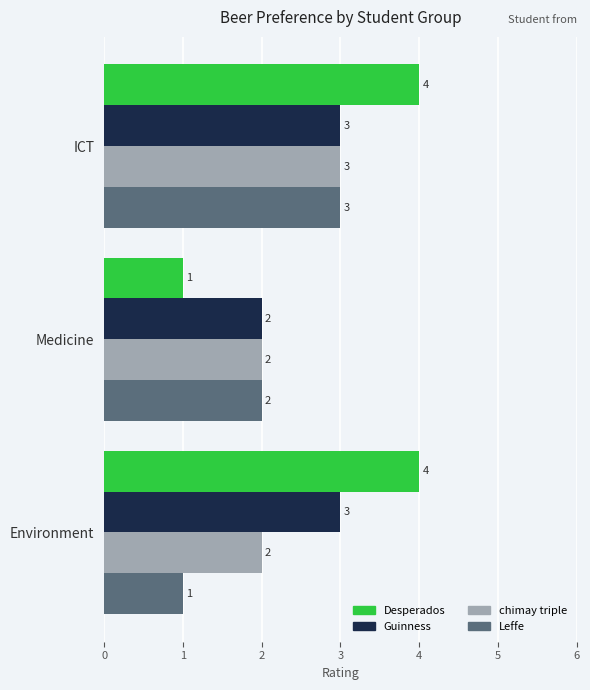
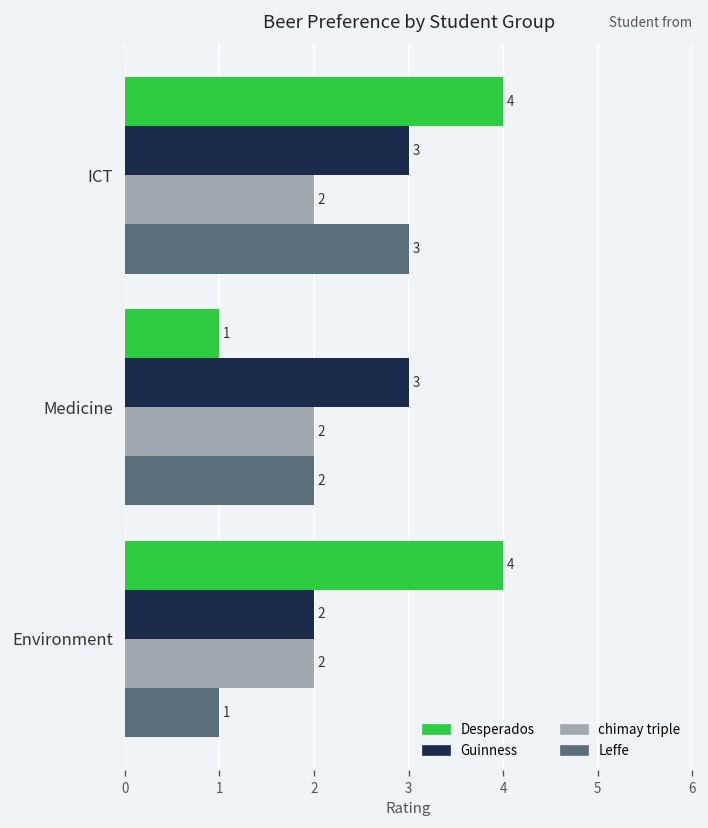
chimay triple, ICT: 3 -> 2
Guinness, Medicine: 2 -> 3
Guinness, Environment: 3 -> 2
